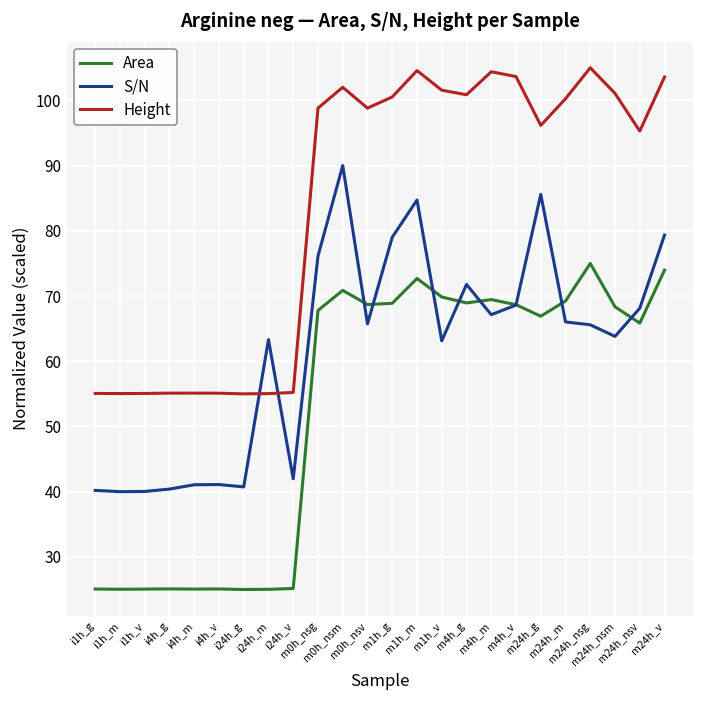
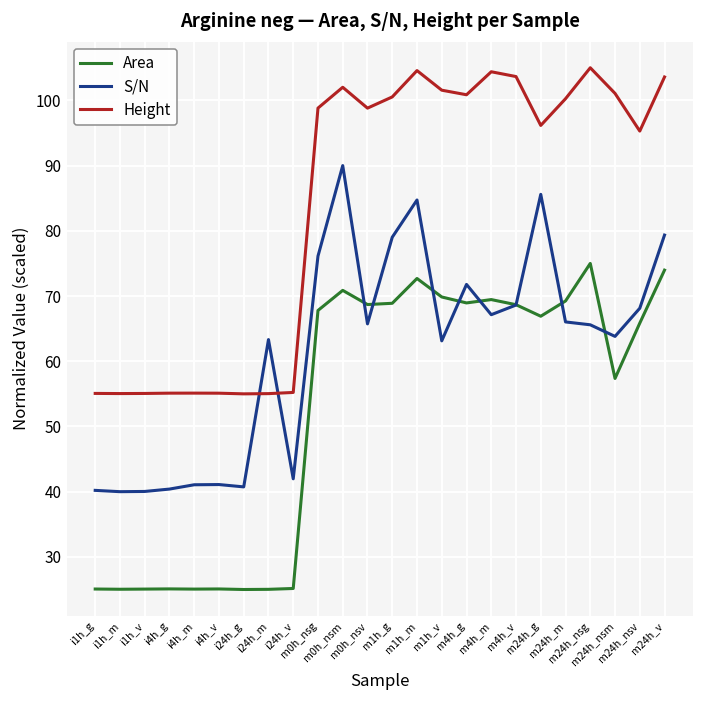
Area, m24h_nsm: 68 -> 57
